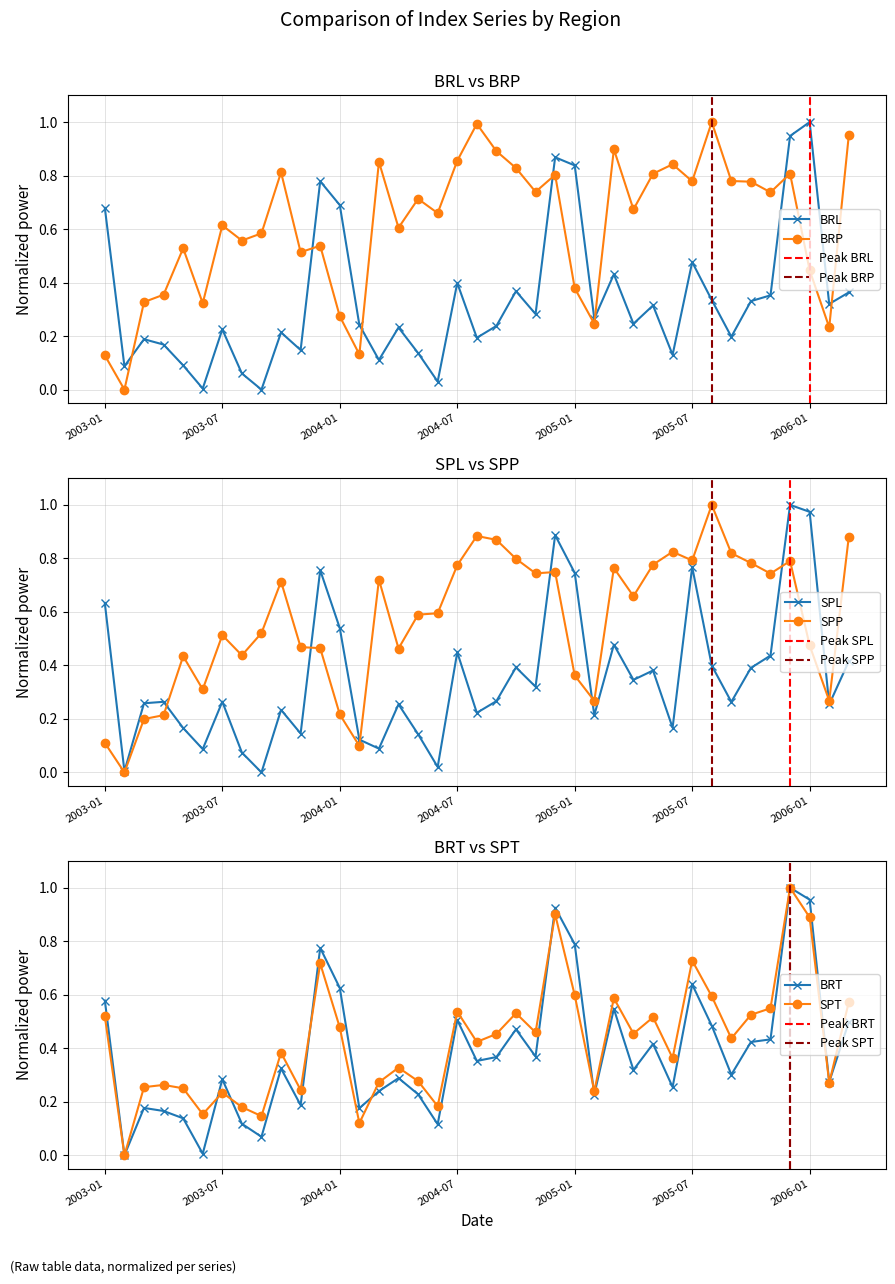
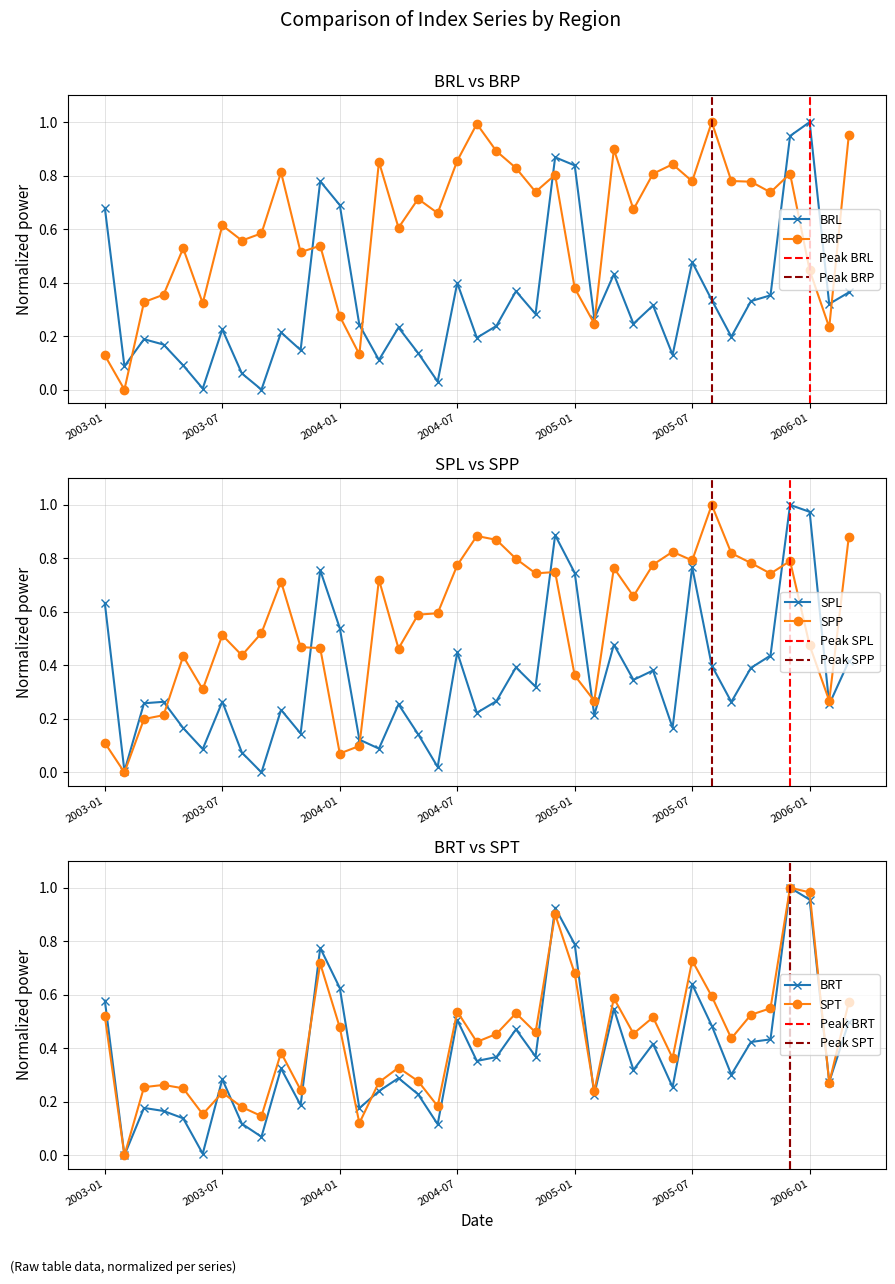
SPL vs SPP, SPP, 2004-01: 0.22 -> 0.07
BRT vs SPT, SPT, 2005-01: 0.60 -> 0.68
BRT vs SPT, SPT, 2006-01: 0.89 -> 0.98
